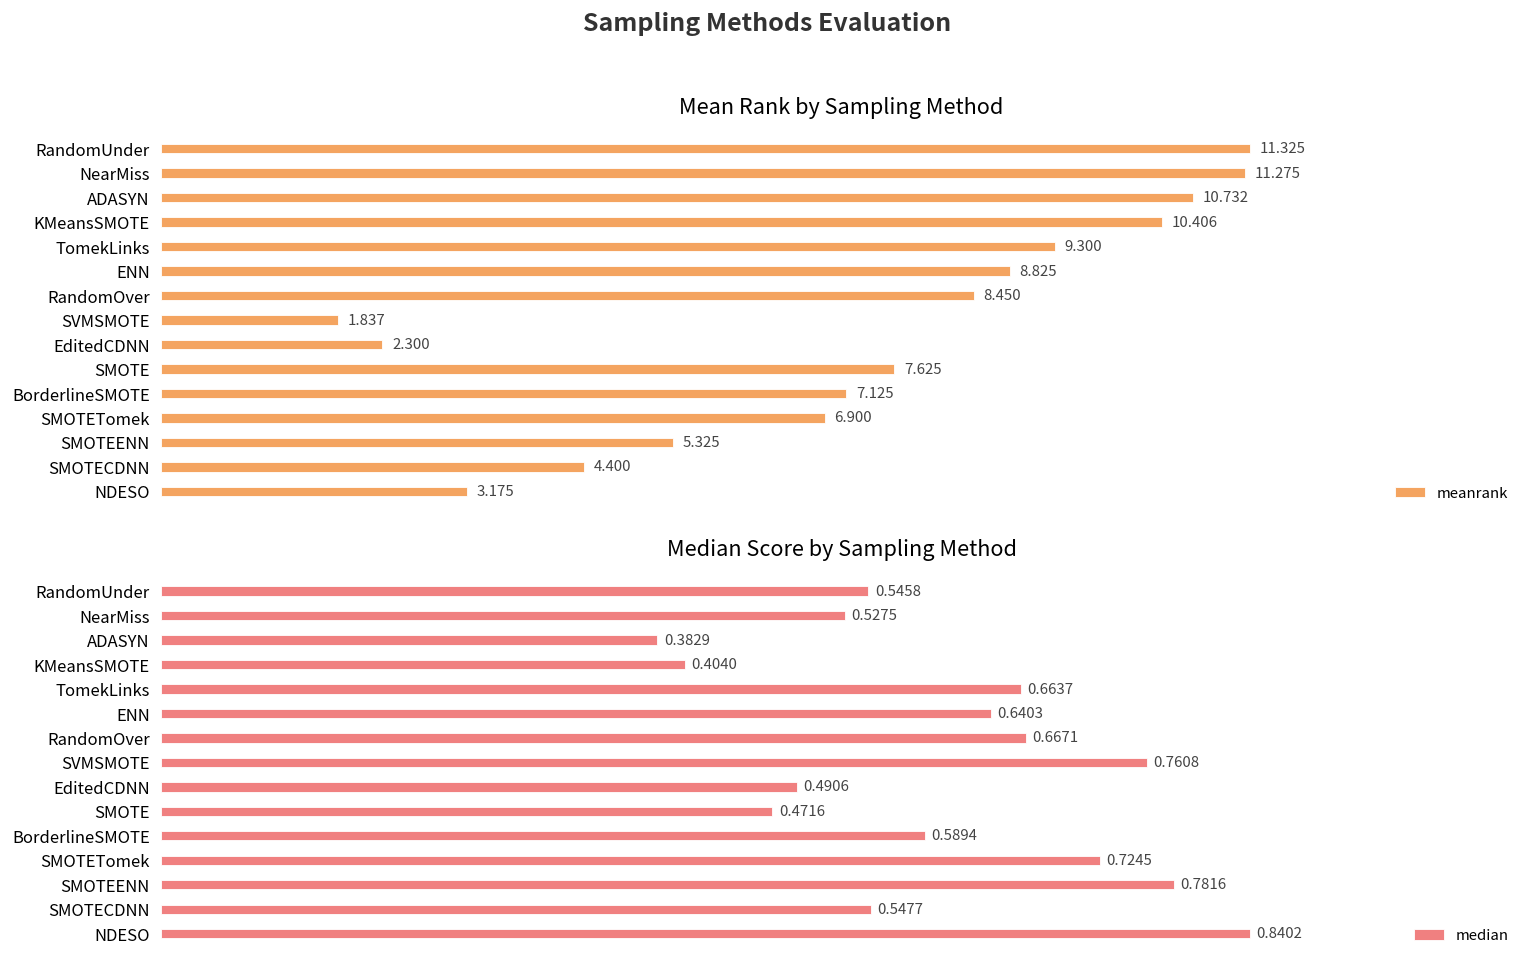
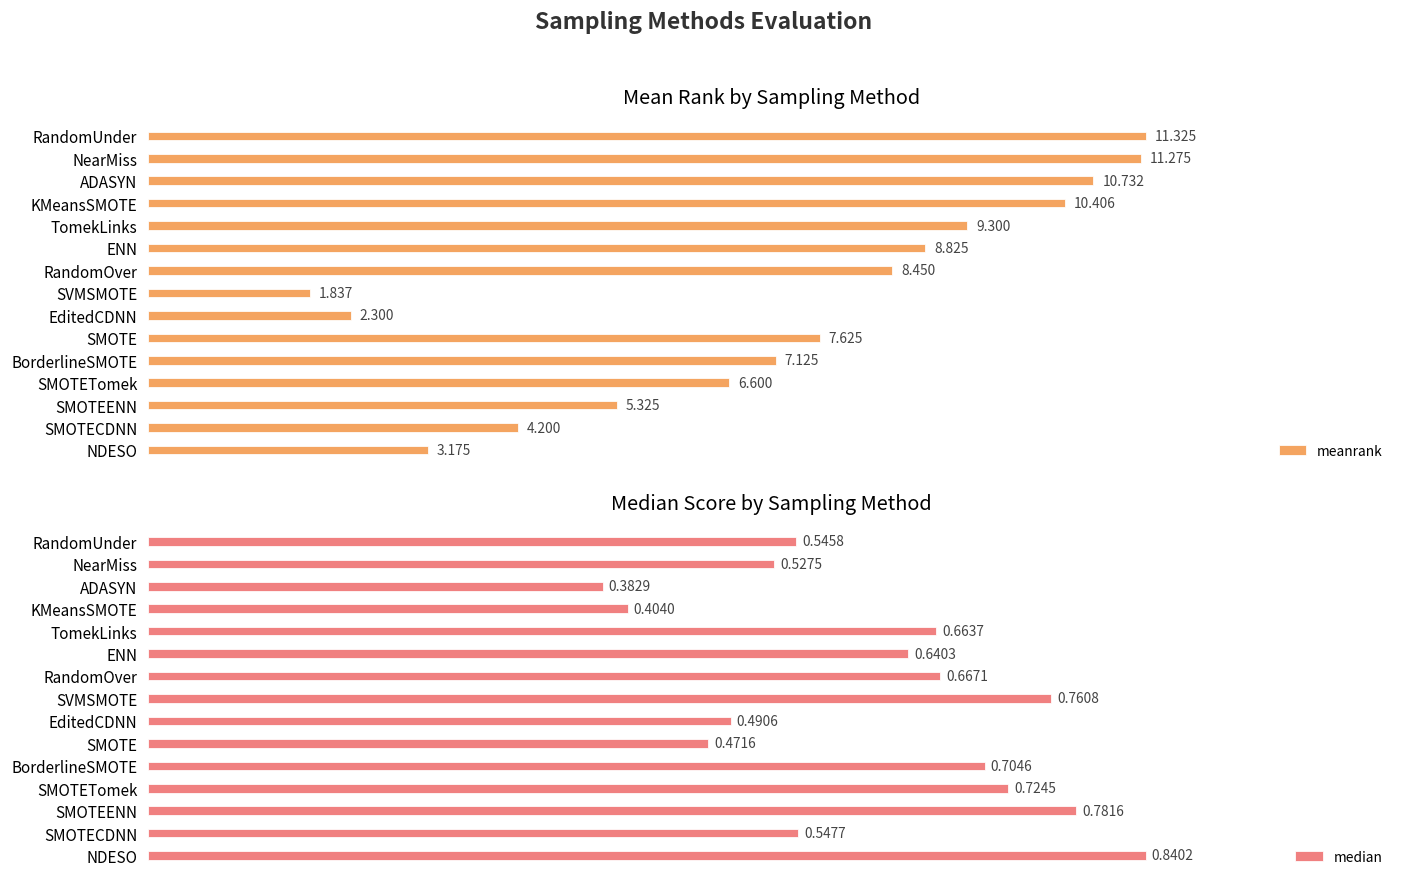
Mean Rank by Sampling Method, SMOTETomek: 6.900 -> 6.600
Mean Rank by Sampling Method, SMOTECDNN: 4.400 -> 4.200
Median Score by Sampling Method, BorderlineSMOTE: 0.5894 -> 0.7046
